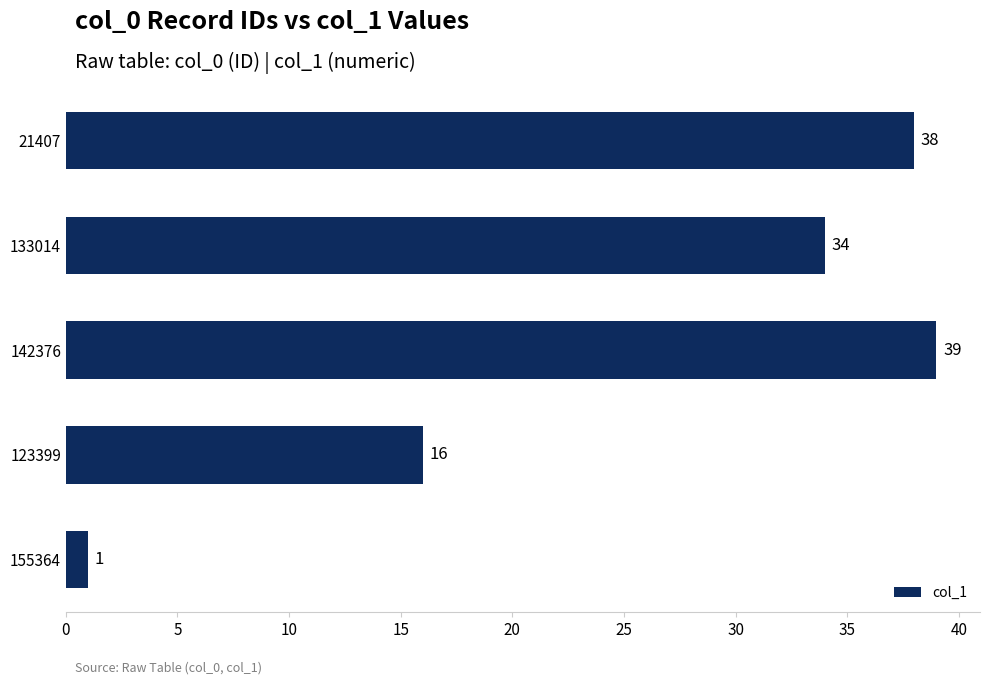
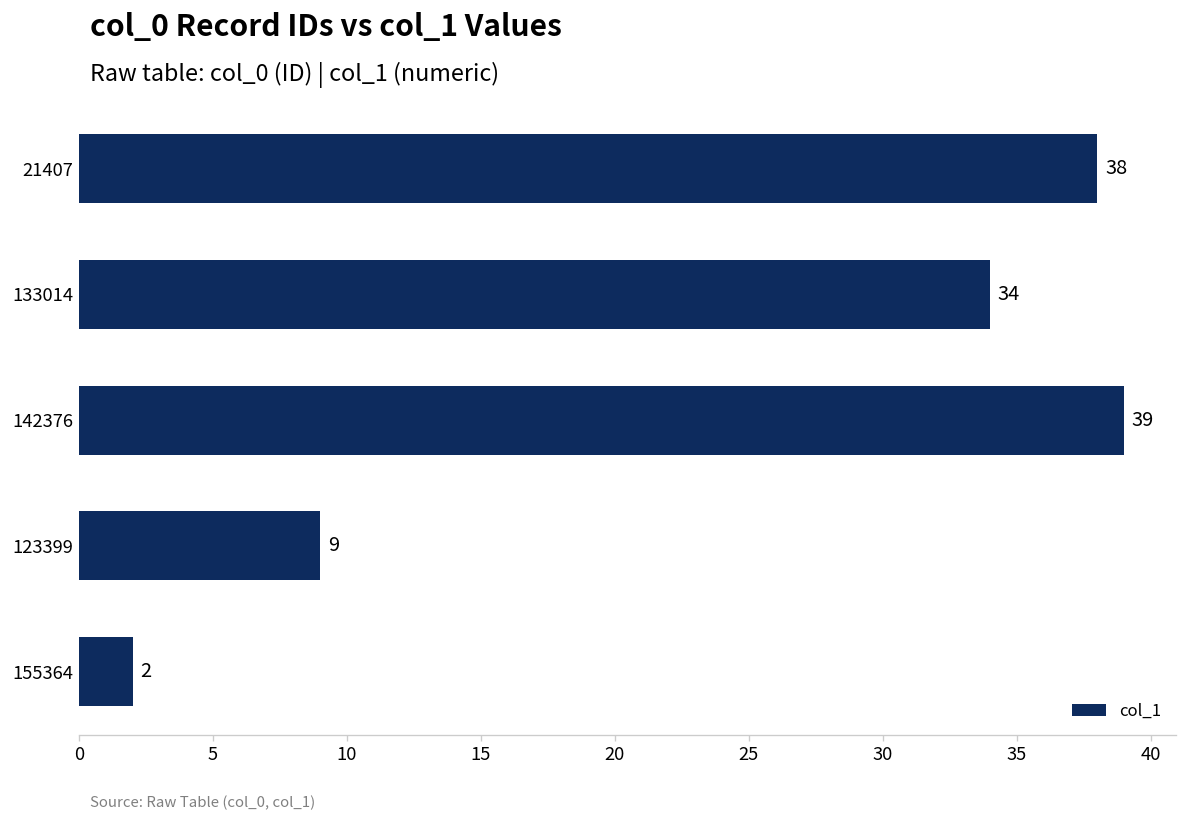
123399: 16 -> 9
155364: 1 -> 2
